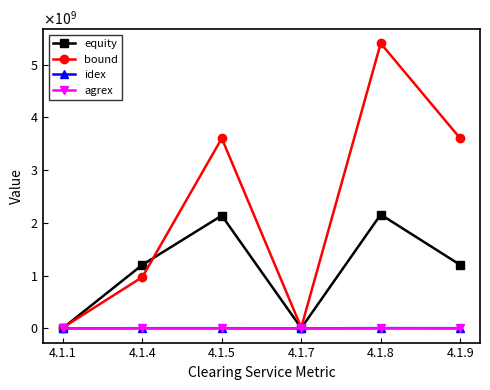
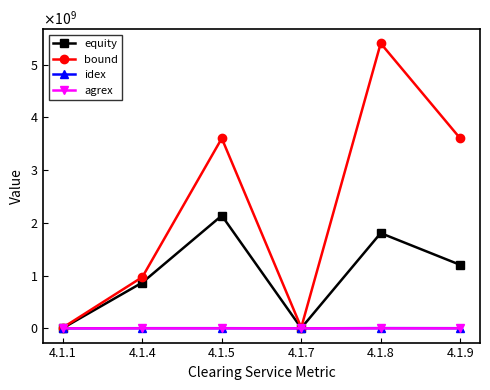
equity, 4.1.4: 1200000000 -> 900000000
equity, 4.1.8: 2200000000 -> 1800000000
